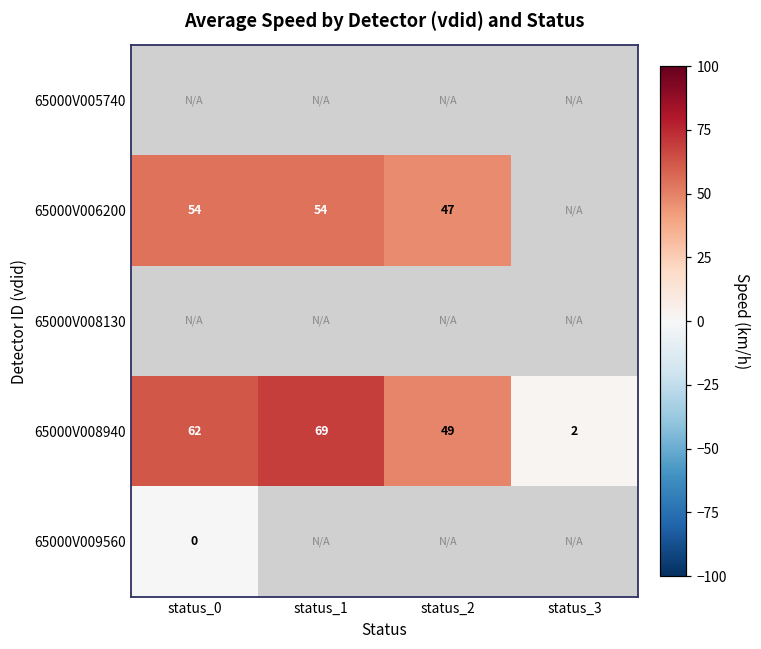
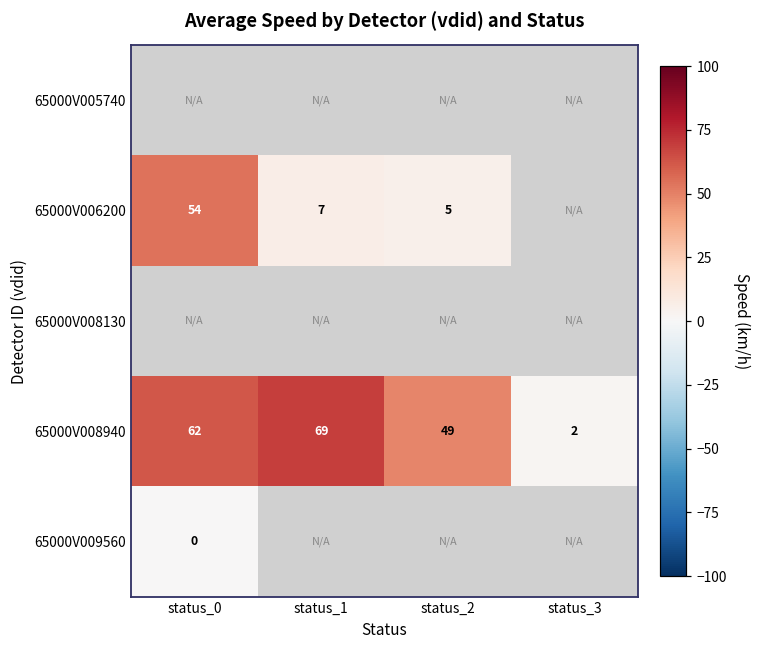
65000V006200, status_1: 54 -> 7
65000V006200, status_2: 47 -> 5
